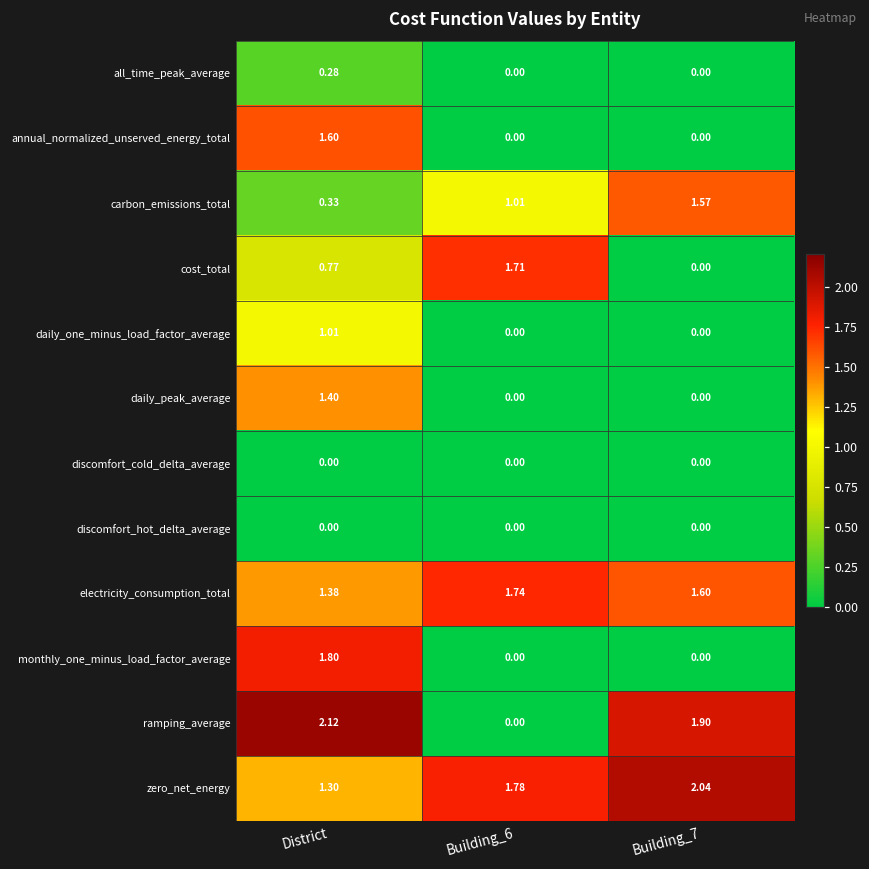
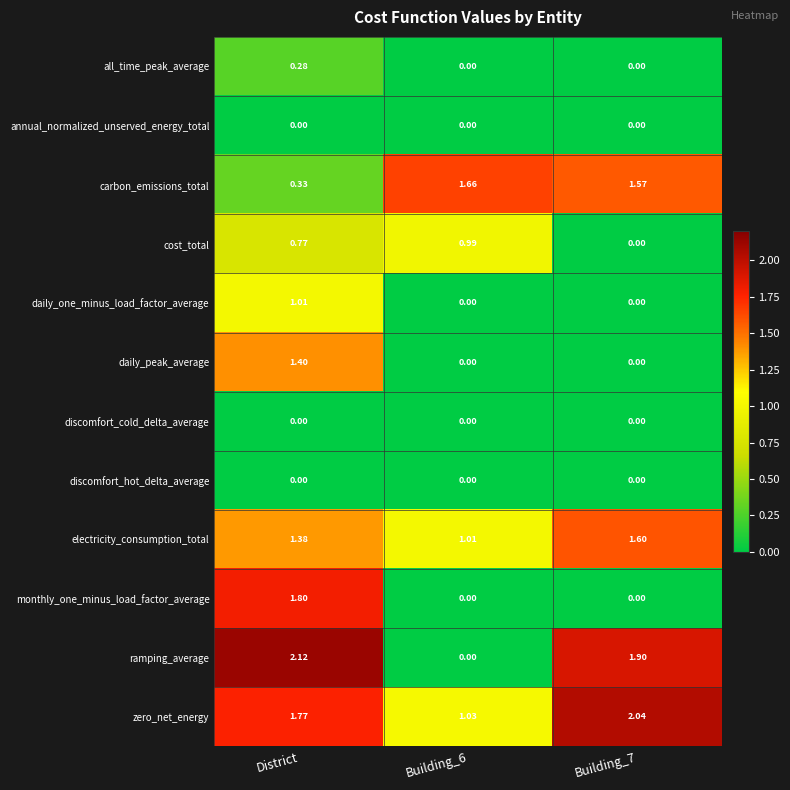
annual_normalized_unserved_energy_total, District: 1.60 -> 0.00
carbon_emissions_total, Building_6: 1.01 -> 1.66
cost_total, Building_6: 1.71 -> 0.99
electricity_consumption_total, Building_6: 1.74 -> 1.01
zero_net_energy, District: 1.30 -> 1.77
zero_net_energy, Building_6: 1.78 -> 1.03
